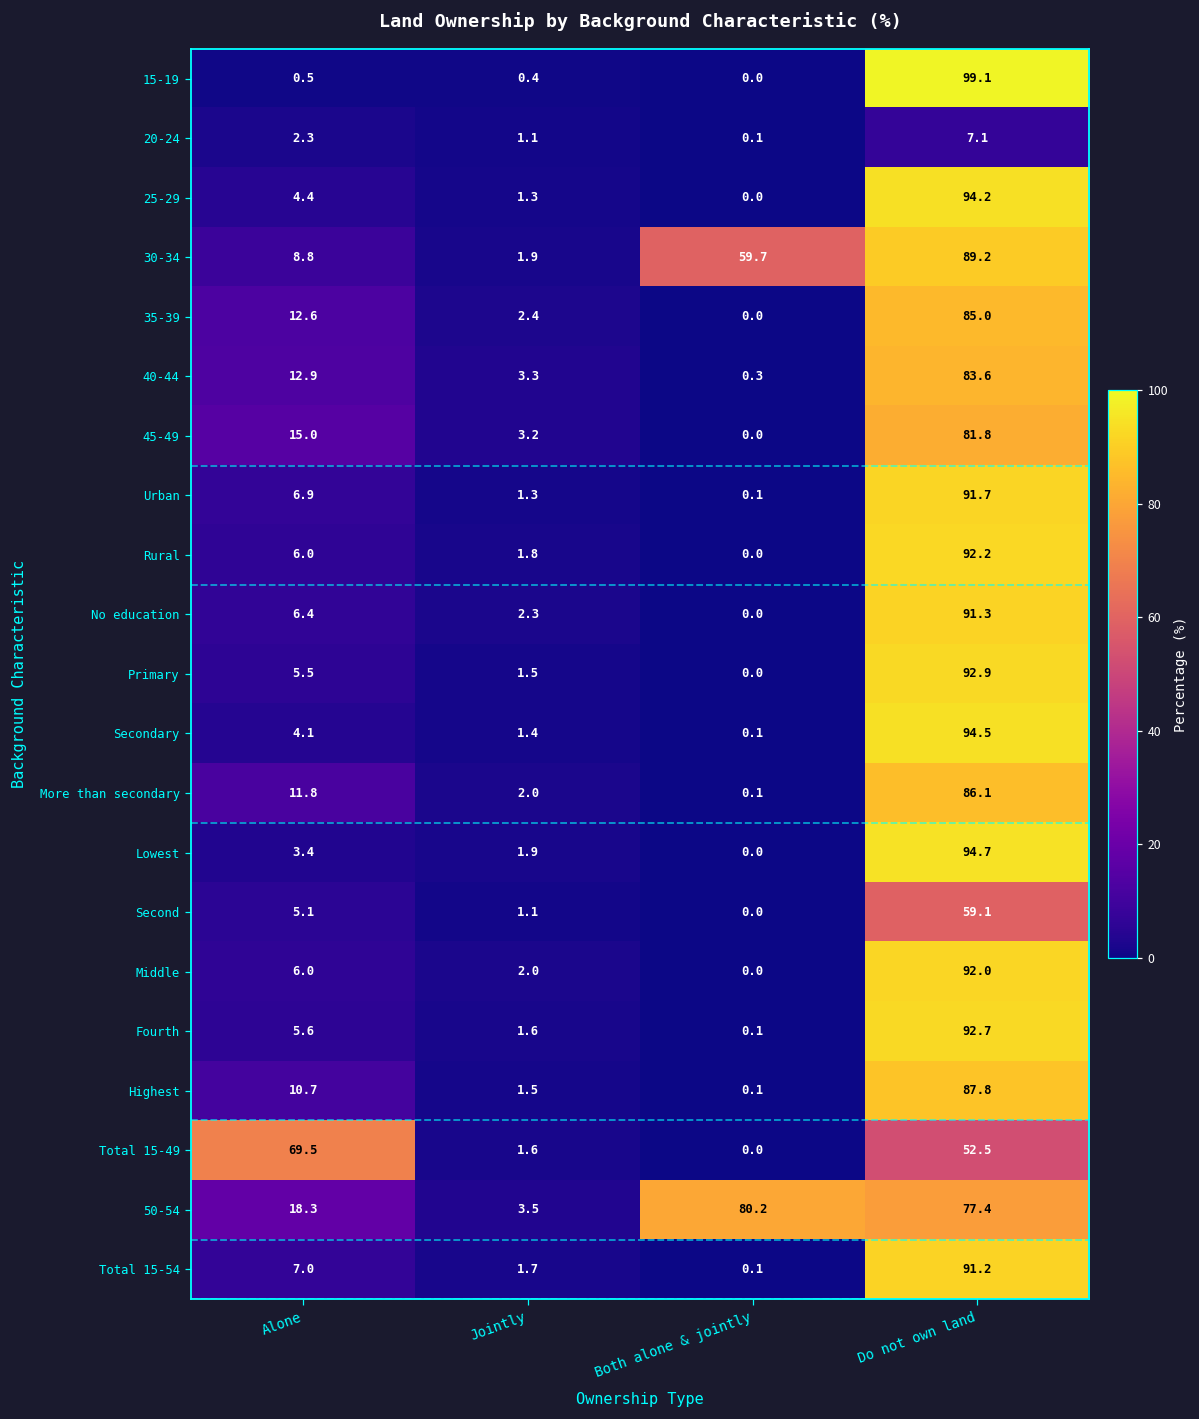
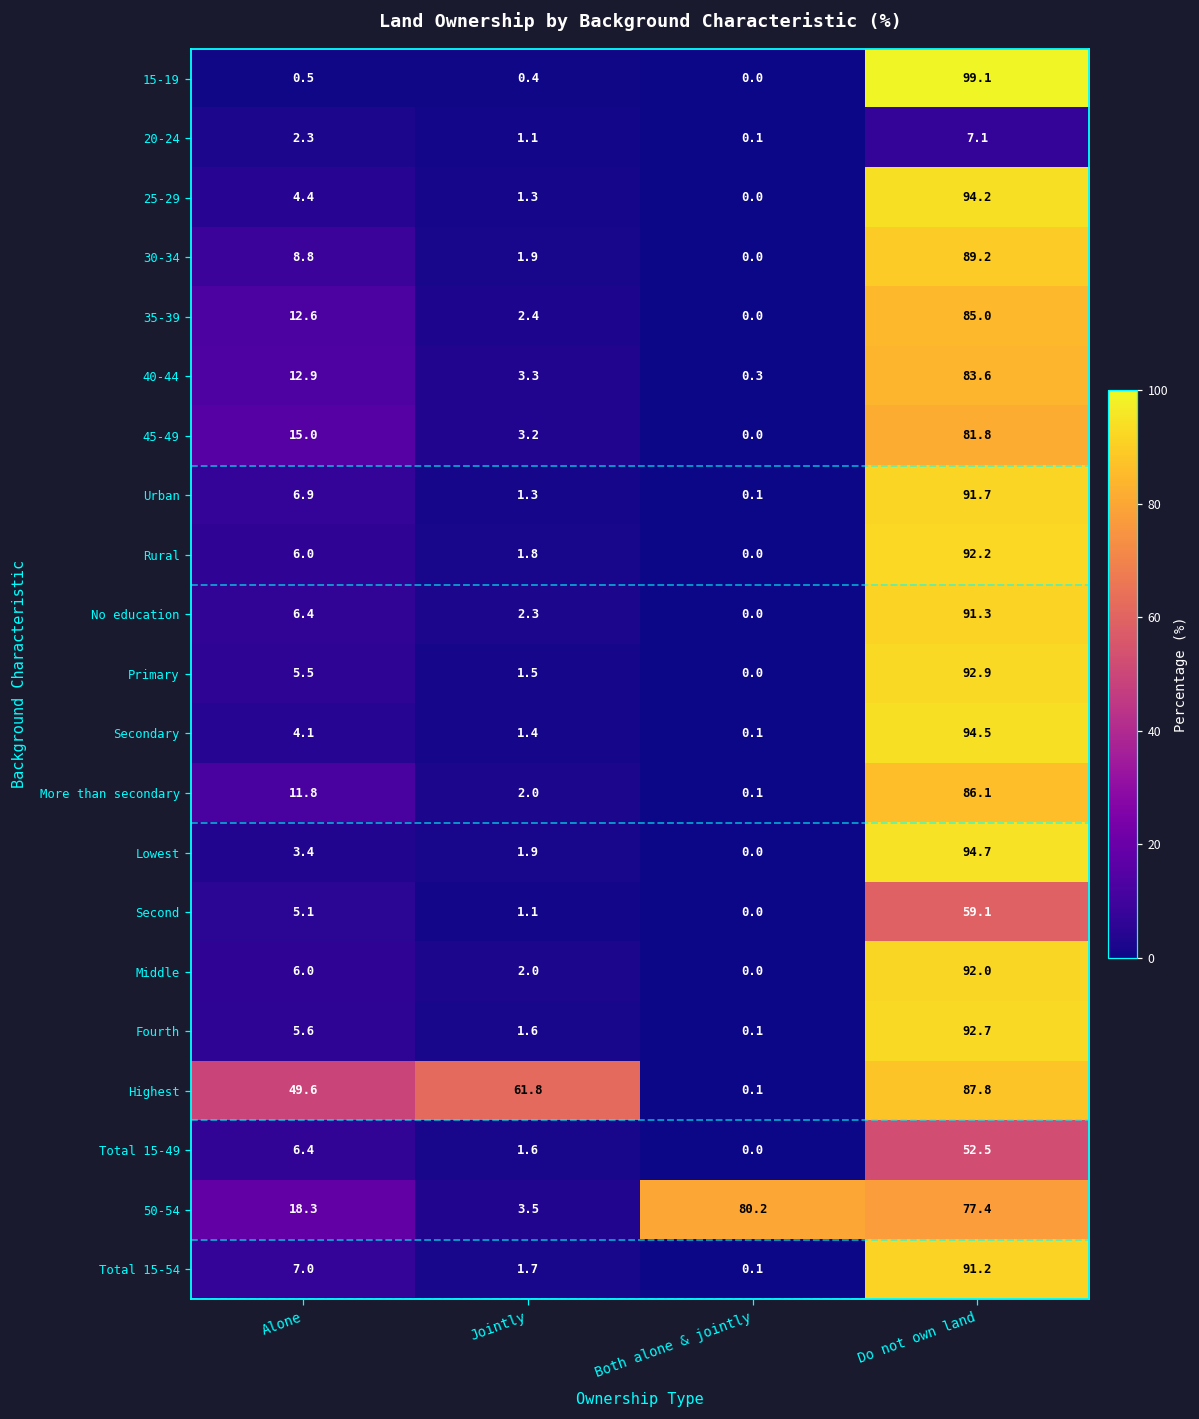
30-34, Both alone & jointly: 59.7 -> 0.0
Highest, Alone: 10.7 -> 49.6
Highest, Jointly: 1.5 -> 61.8
Total 15-49, Alone: 69.5 -> 6.4
